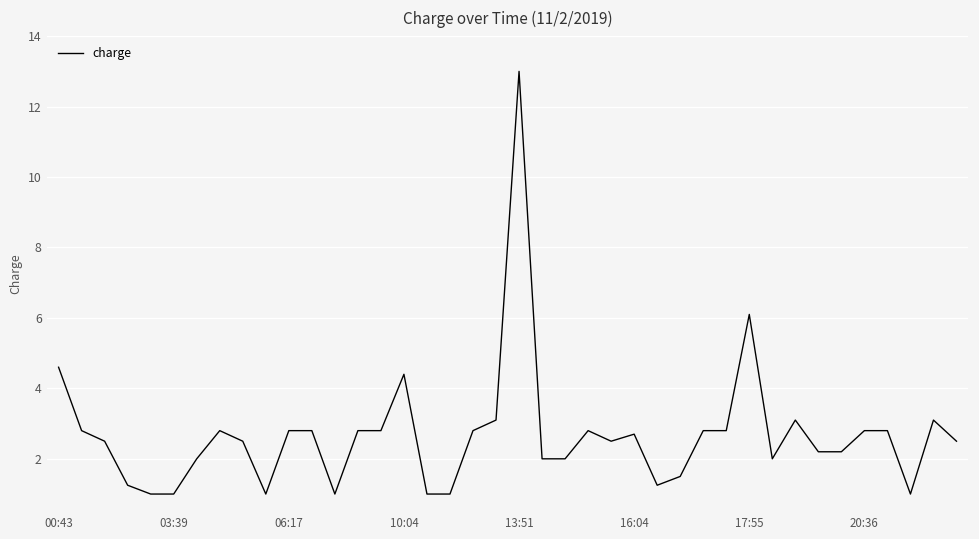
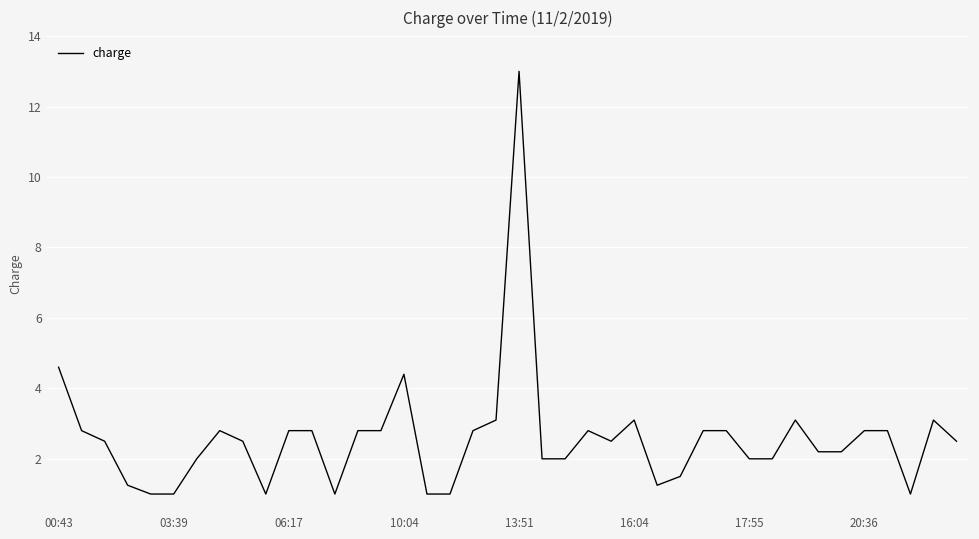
16:04: 2.7 -> 3.1
17:55: 6.1 -> 2.0
